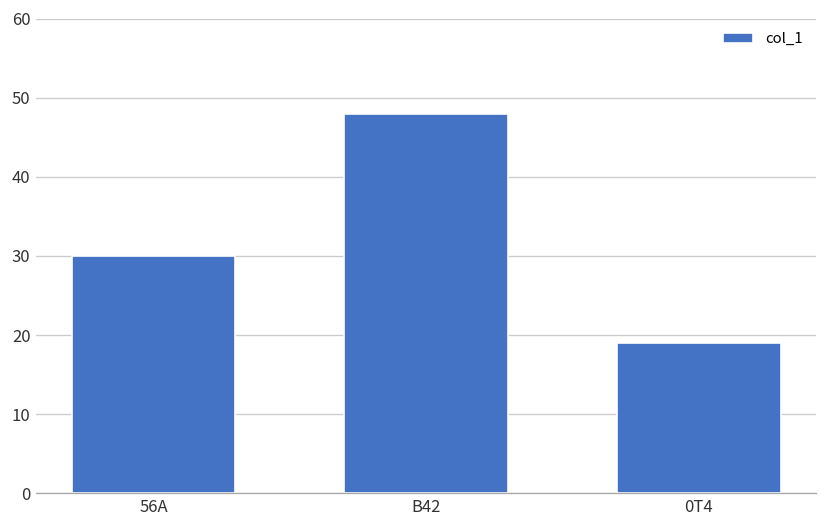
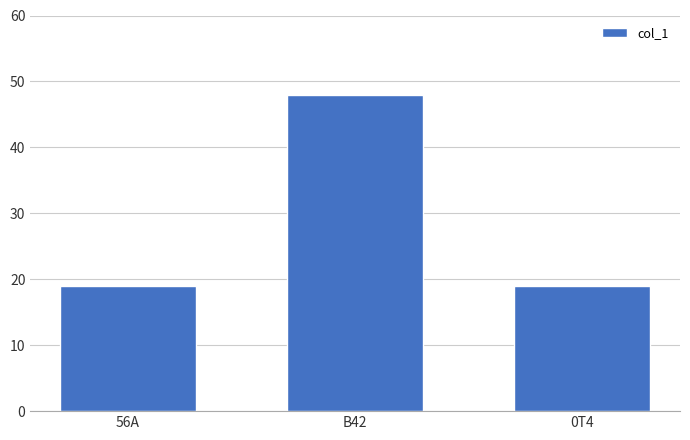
56A: 30 -> 19
